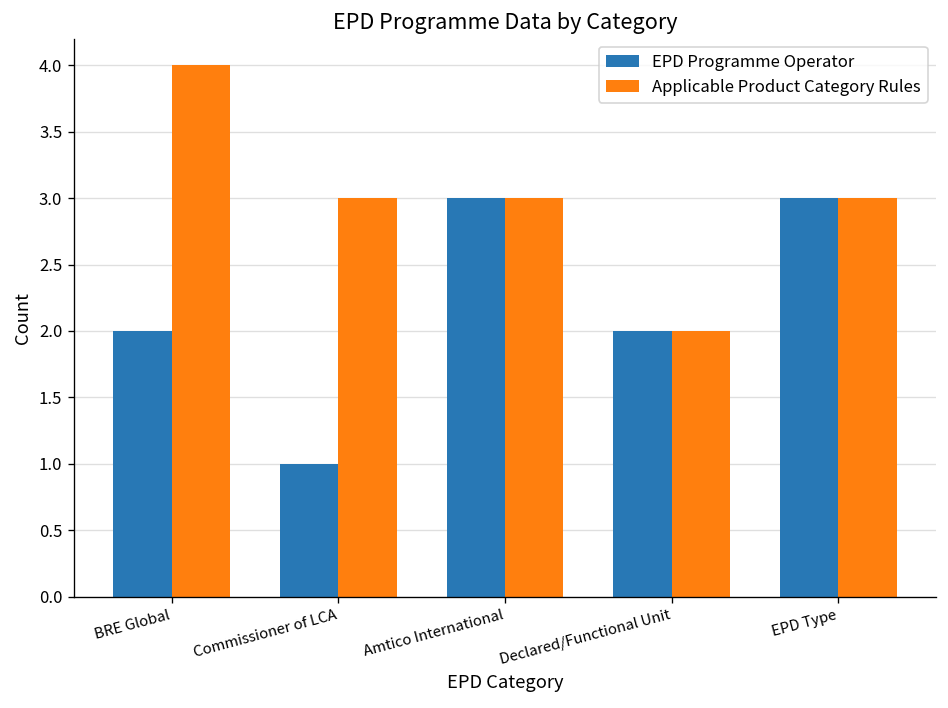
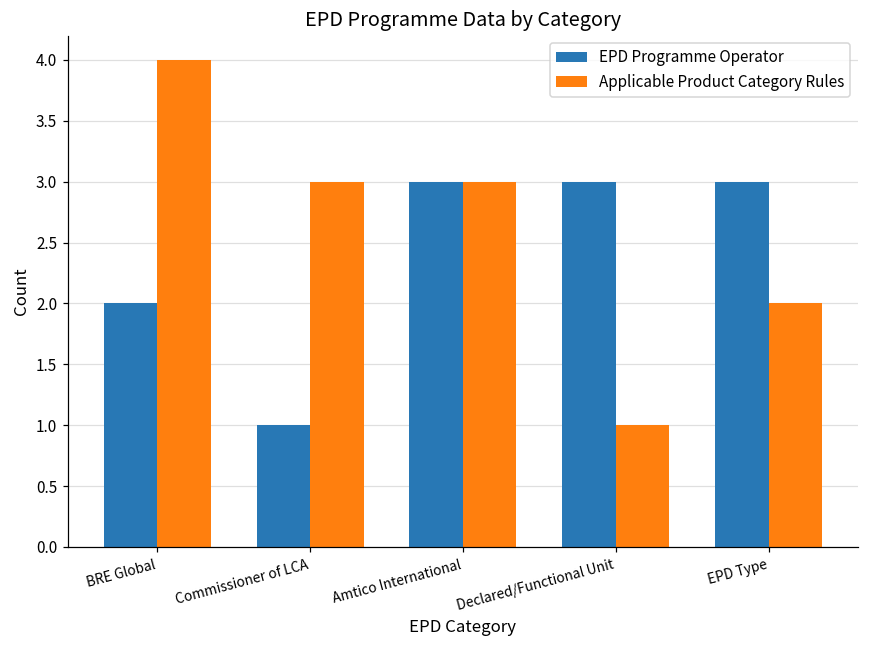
EPD Programme Operator, Declared/Functional Unit: 2 -> 3
Applicable Product Category Rules, Declared/Functional Unit: 2 -> 1
Applicable Product Category Rules, EPD Type: 3 -> 2
